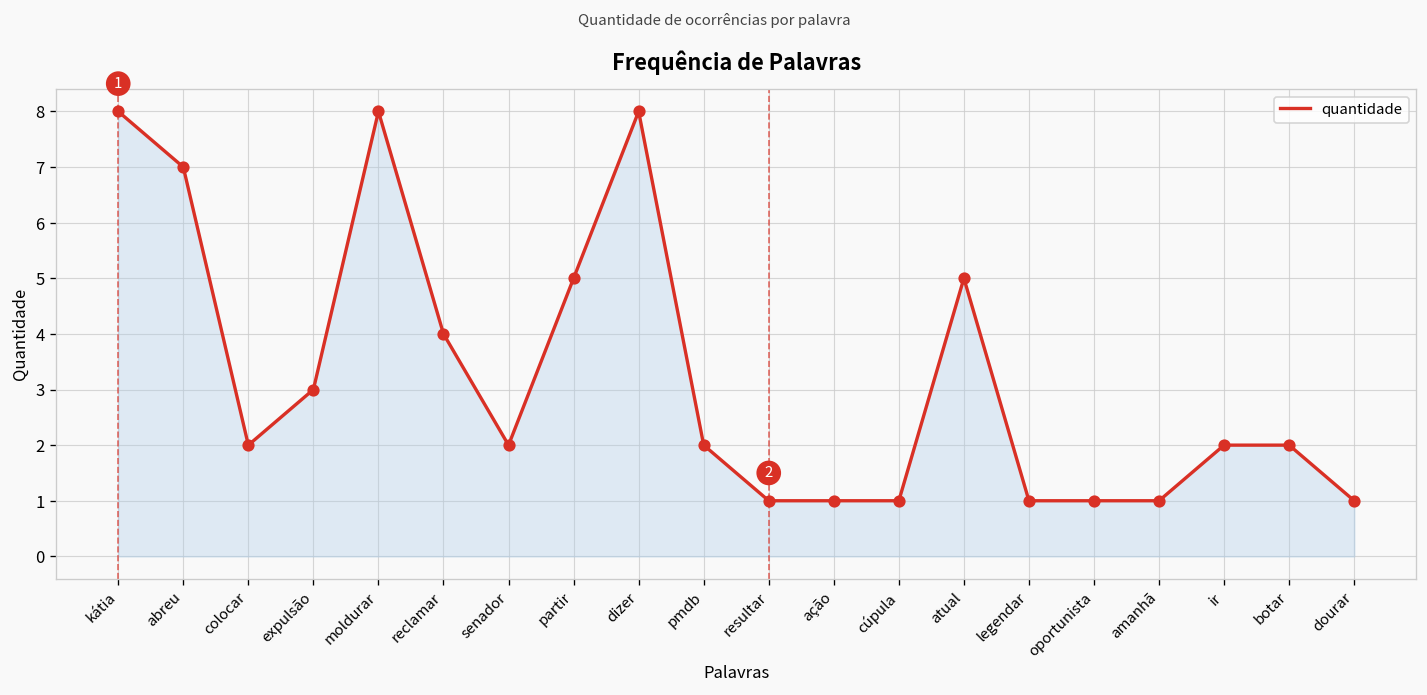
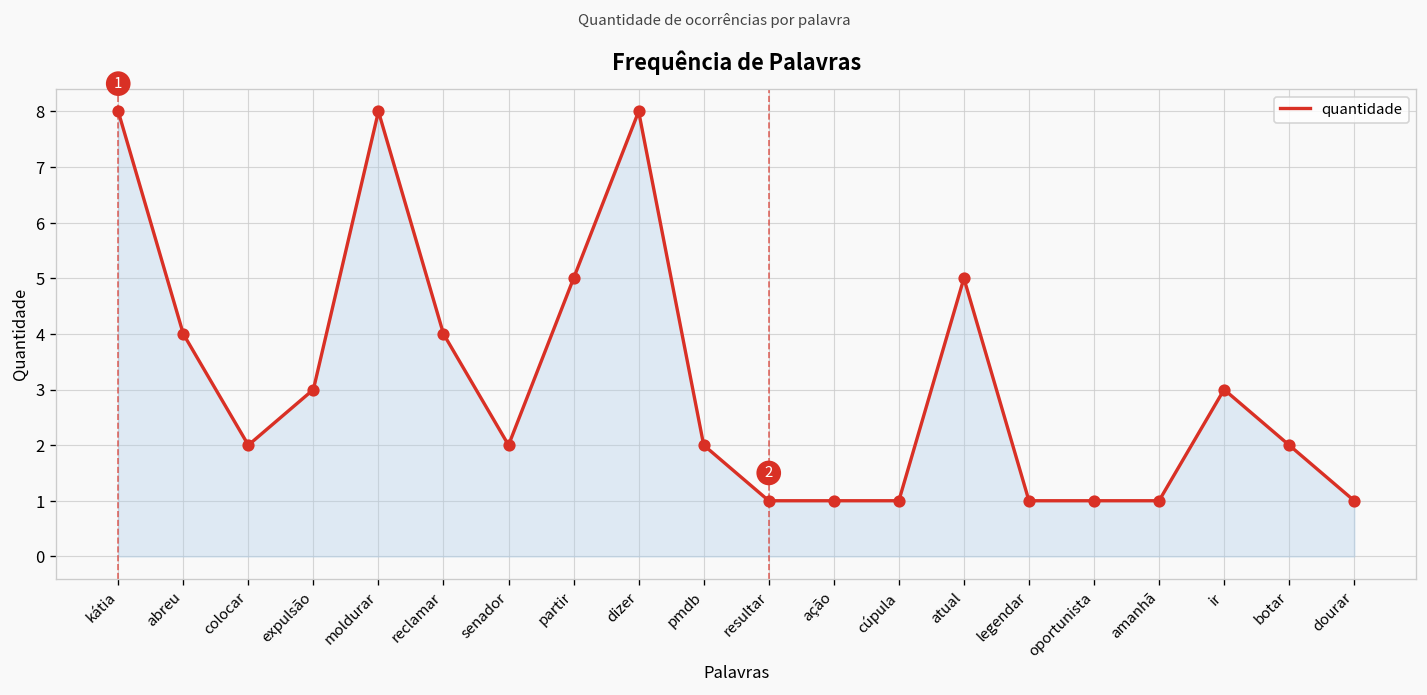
abreu: 7 -> 4
ir: 2 -> 3
